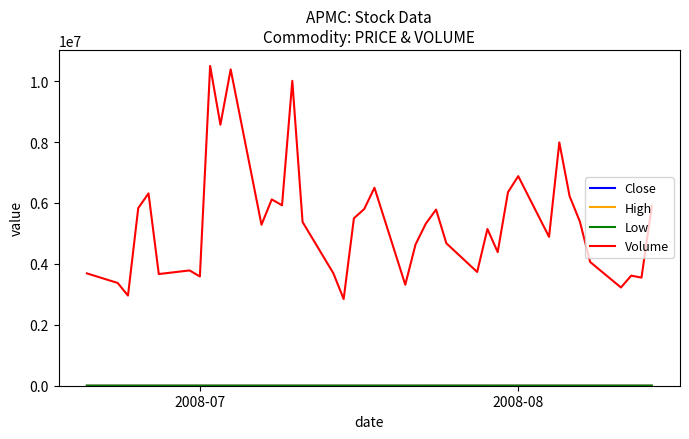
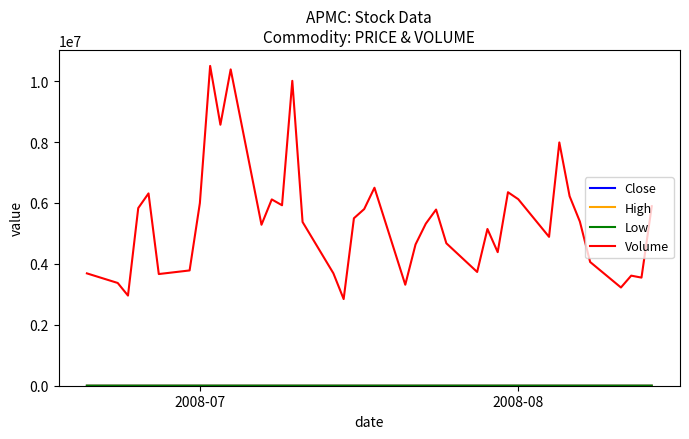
Volume, 2008-07: 3600000 -> 6000000
Volume, 2008-08: 6900000 -> 6100000
